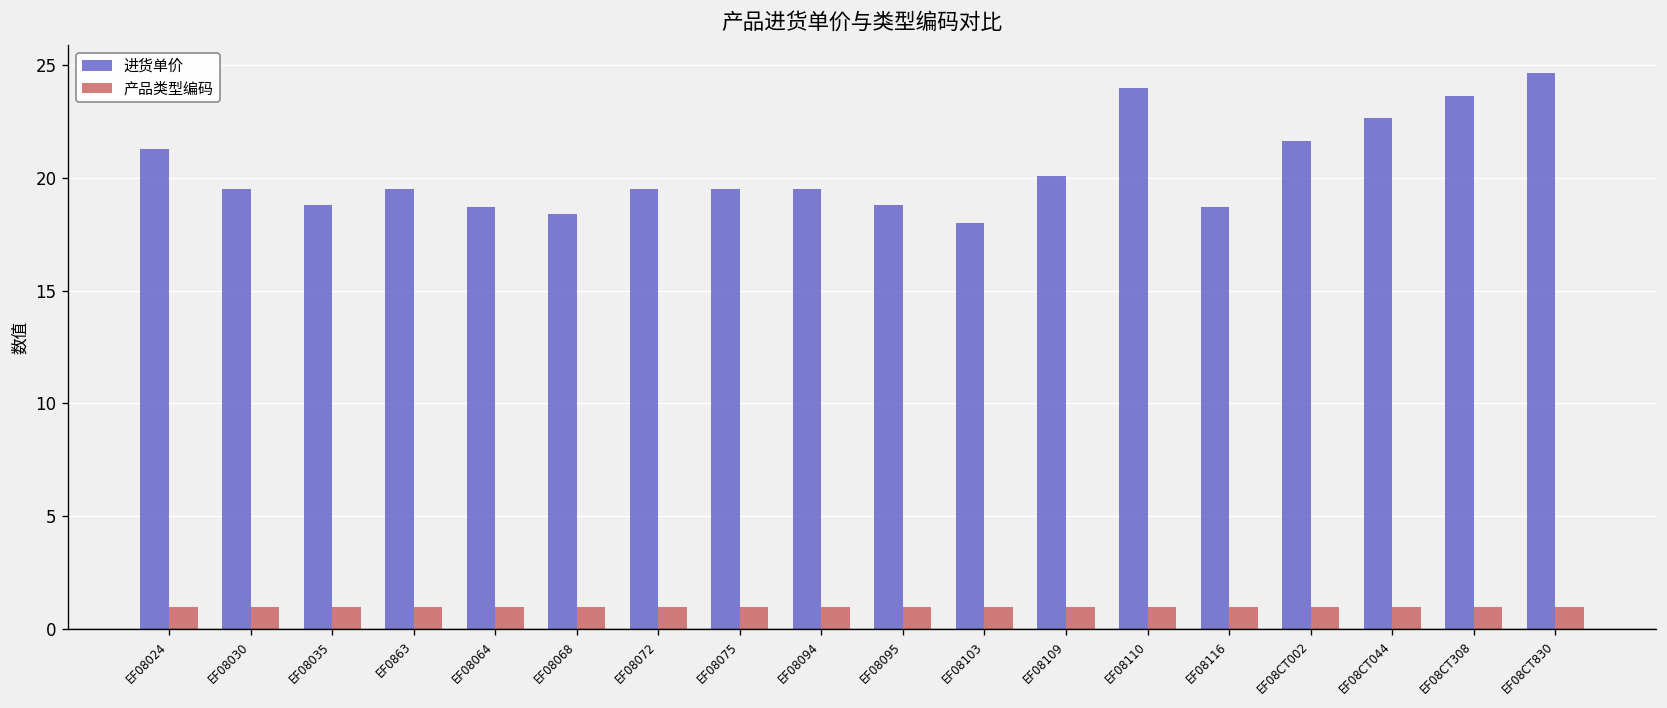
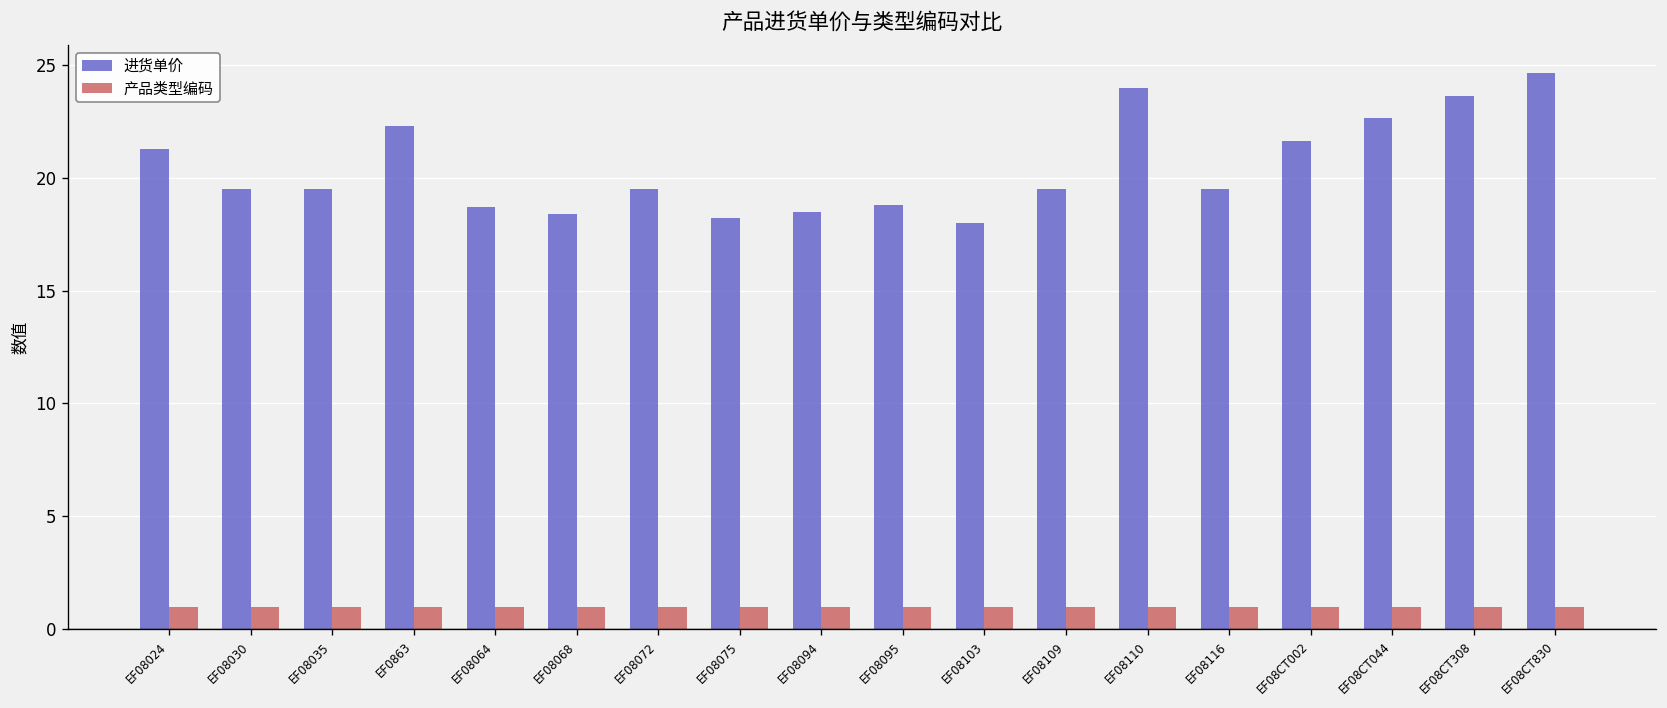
进货单价, EF08035: 18.8 -> 19.5
进货单价, EF0863: 19.5 -> 22.3
进货单价, EF08075: 19.5 -> 18.2
进货单价, EF08094: 19.5 -> 18.5
进货单价, EF08109: 20.1 -> 19.5
进货单价, EF08116: 18.7 -> 19.5
